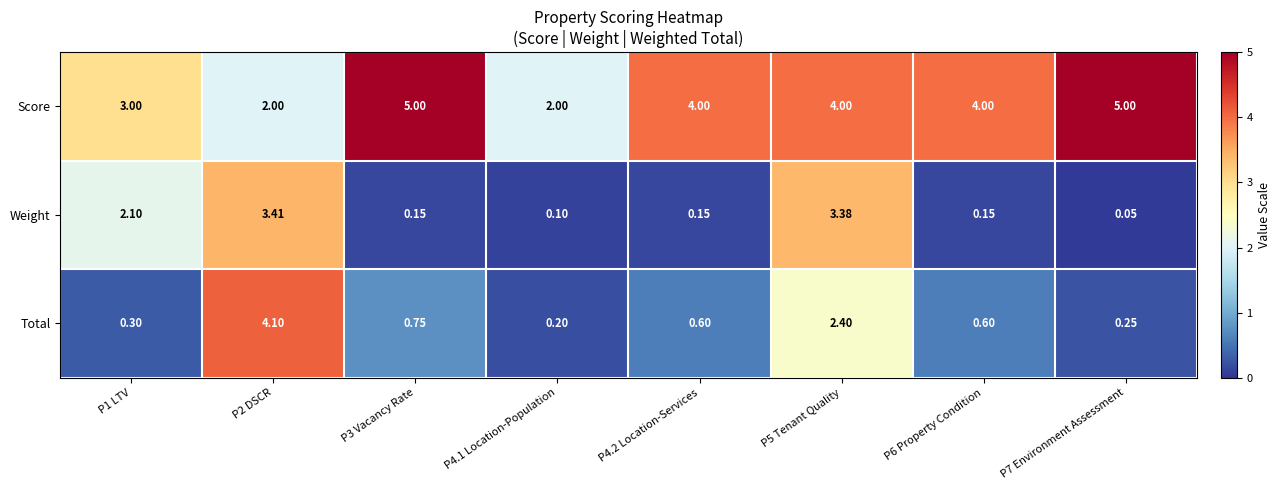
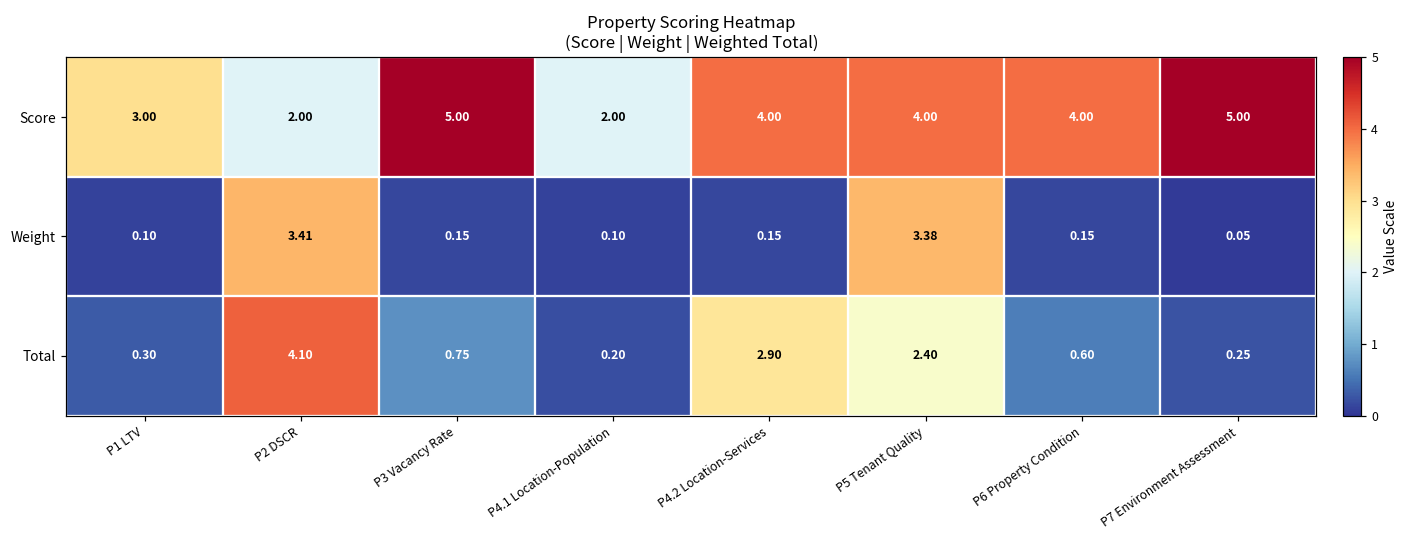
Weight, P1 LTV: 2.10 -> 0.10
Total, P4.2 Location-Services: 0.60 -> 2.90
